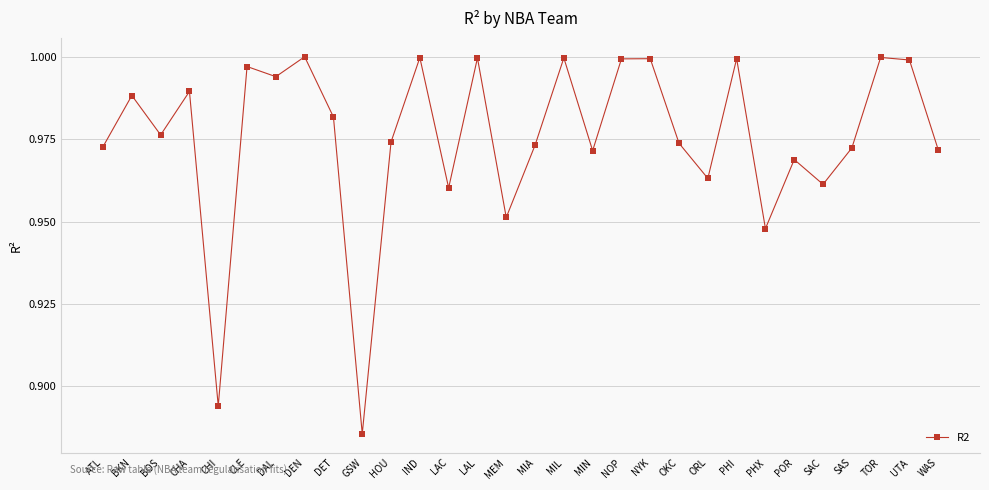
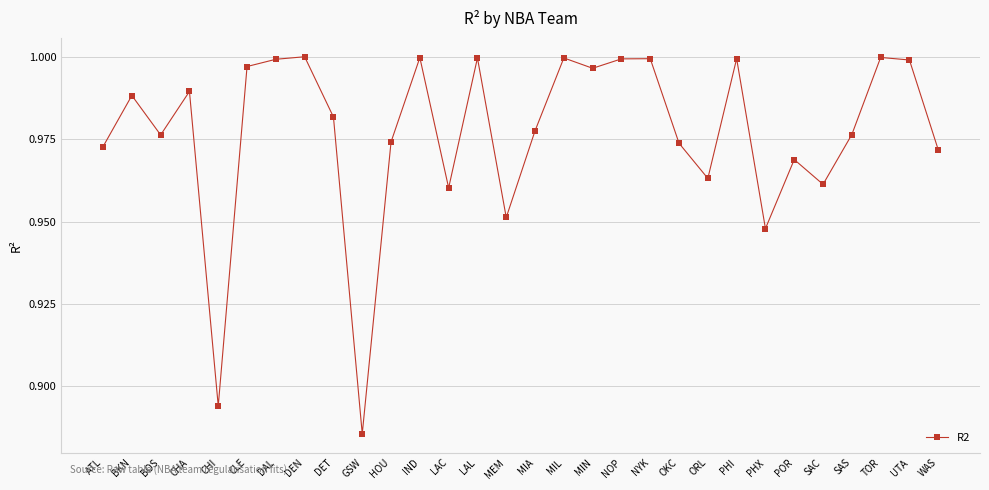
DAL: 0.994 -> 0.999
MIA: 0.973 -> 0.978
MIN: 0.971 -> 0.996
SAS: 0.972 -> 0.976
